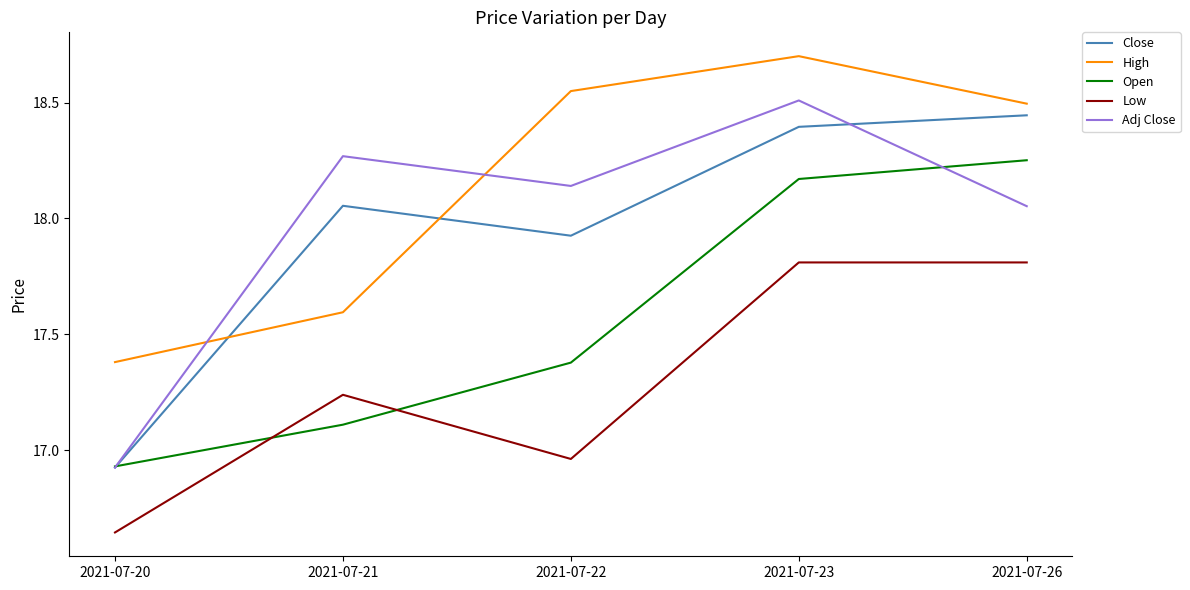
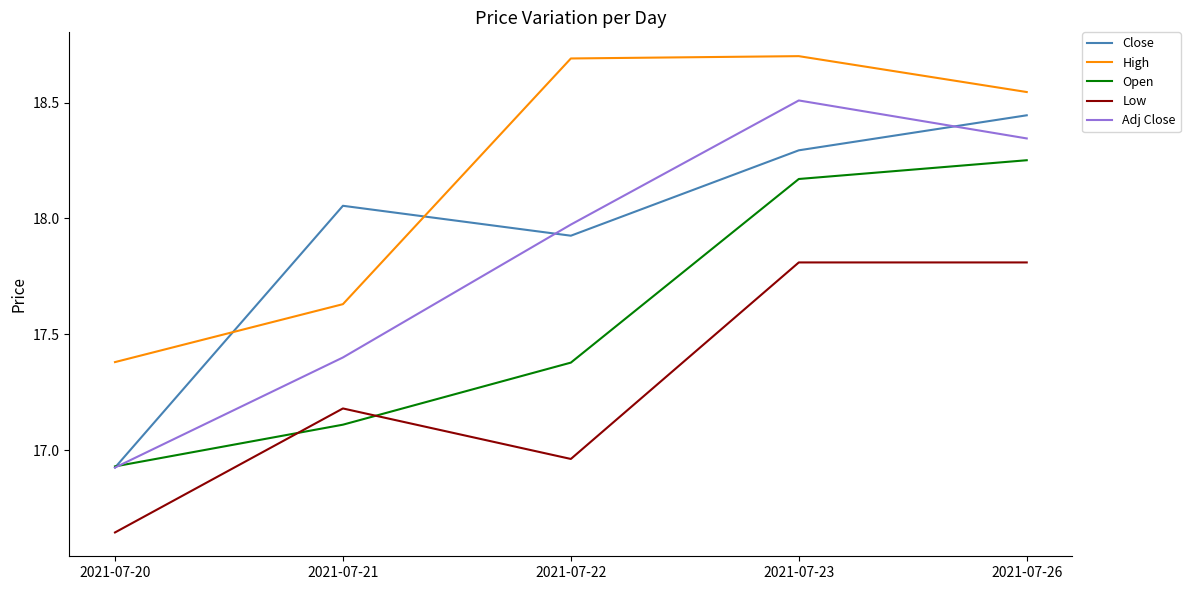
High, 2021-07-21: 17.60 -> 17.63
Low, 2021-07-21: 17.24 -> 17.18
Adj Close, 2021-07-21: 18.27 -> 17.40
High, 2021-07-22: 18.55 -> 18.69
Adj Close, 2021-07-22: 18.14 -> 17.97
Close, 2021-07-23: 18.40 -> 18.29
High, 2021-07-26: 18.50 -> 18.55
Adj Close, 2021-07-26: 18.05 -> 18.34
